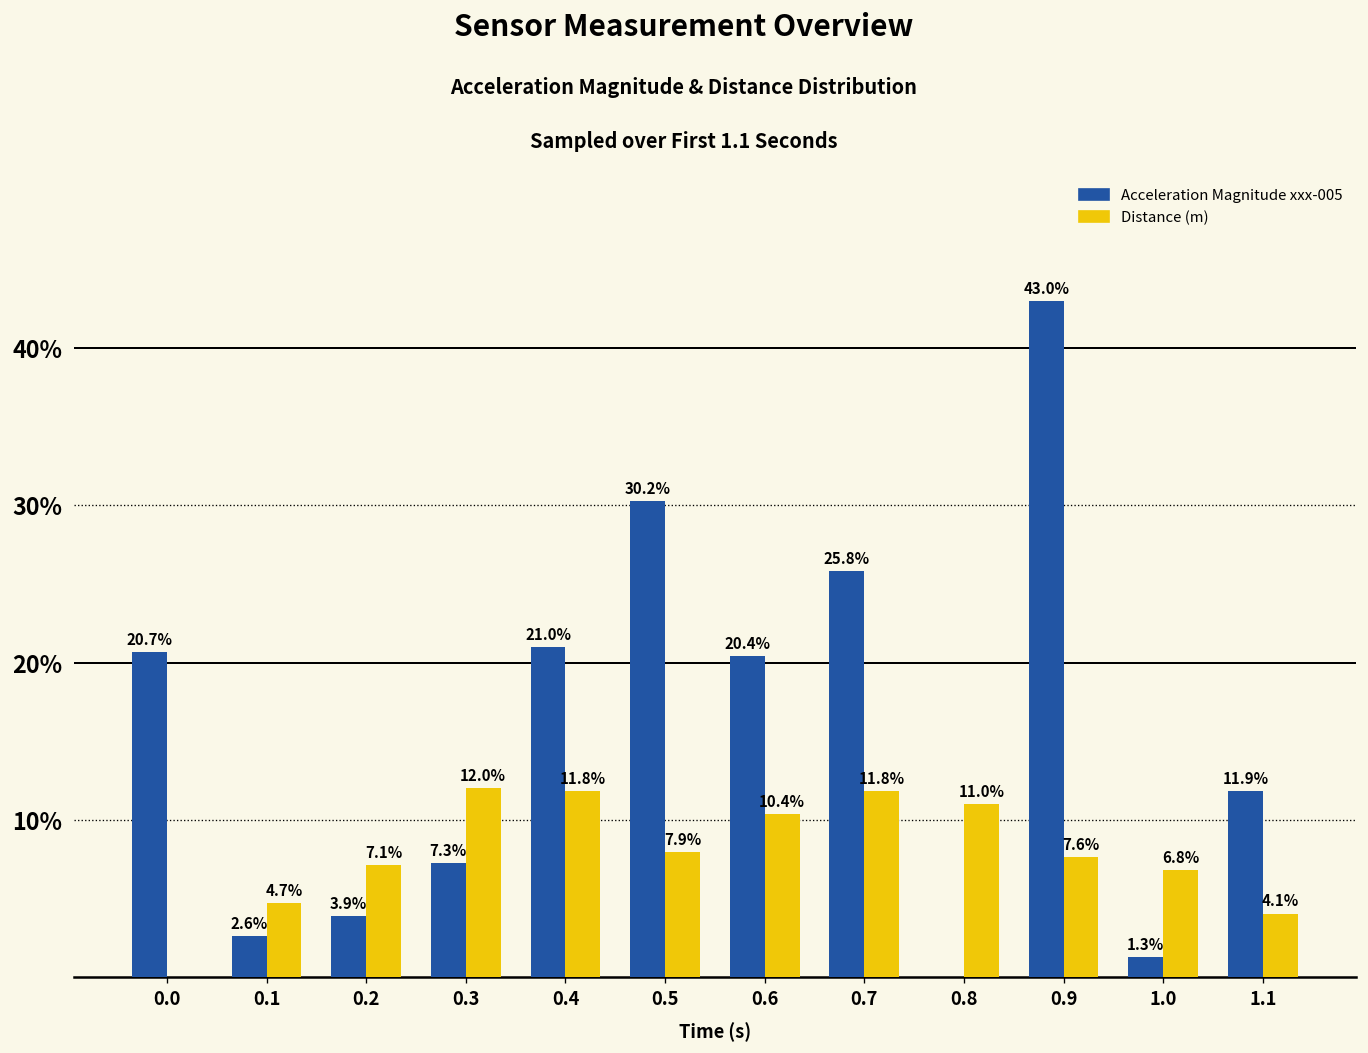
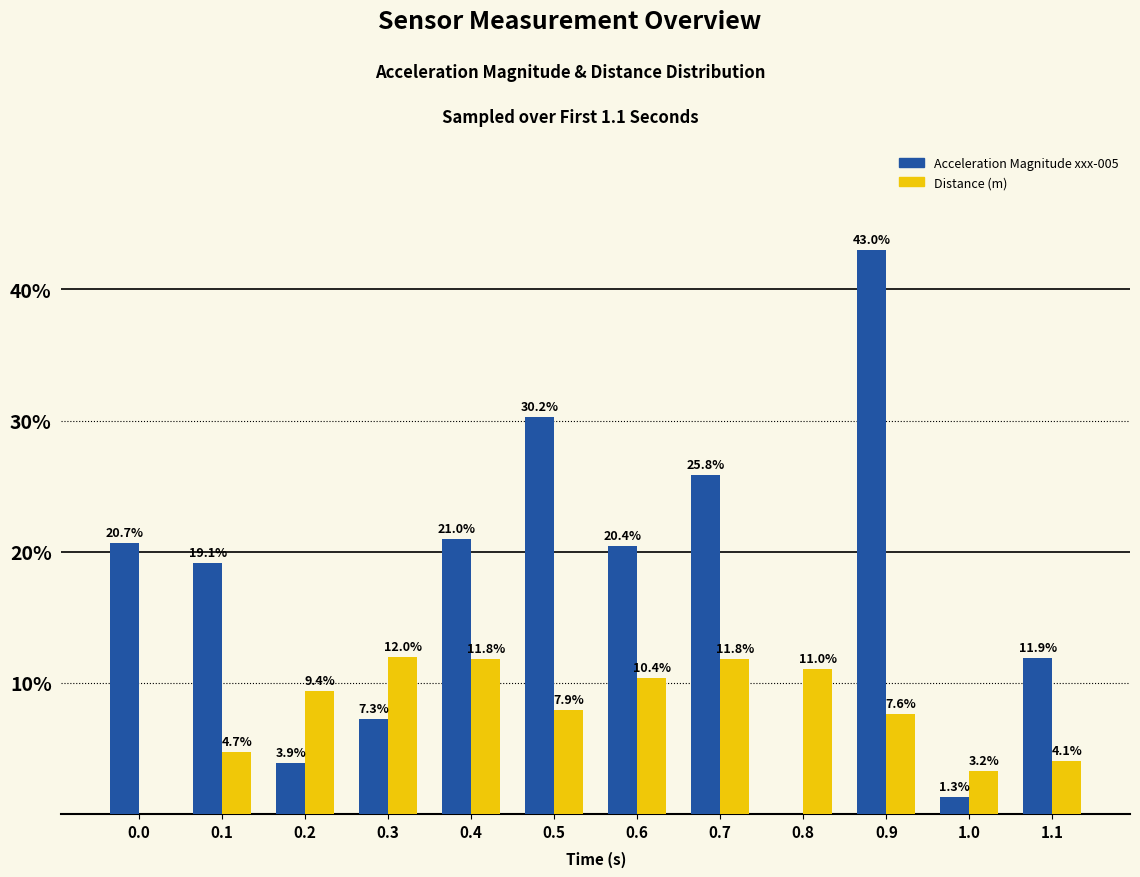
Acceleration Magnitude xxx-005, 0.1: 2.6% -> 19.1%
Distance (m), 0.2: 7.1% -> 9.4%
Distance (m), 1.0: 6.8% -> 3.2%
